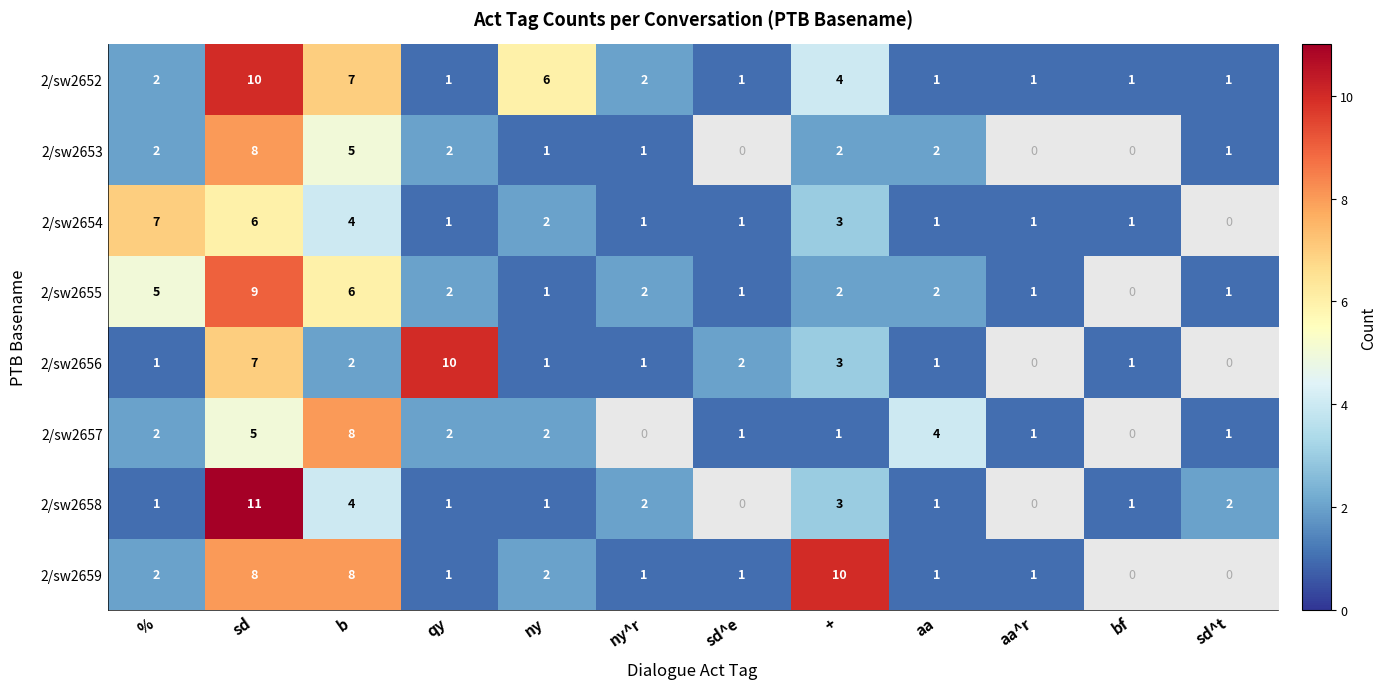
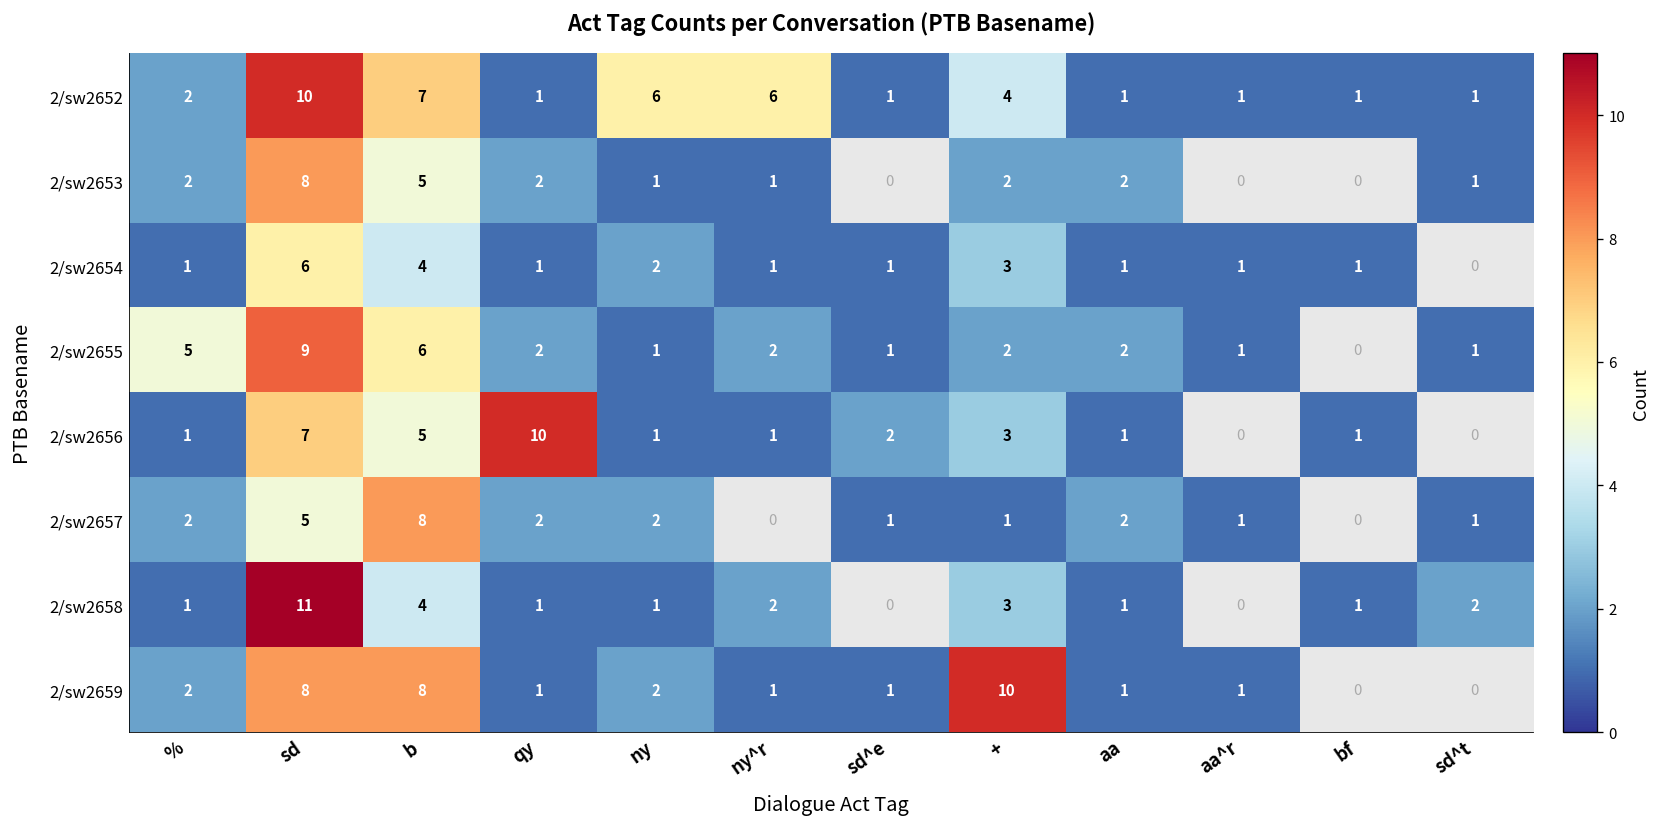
2/sw2652, ny^r: 2 -> 6
2/sw2654, %: 7 -> 1
2/sw2656, b: 2 -> 5
2/sw2657, aa: 4 -> 2
